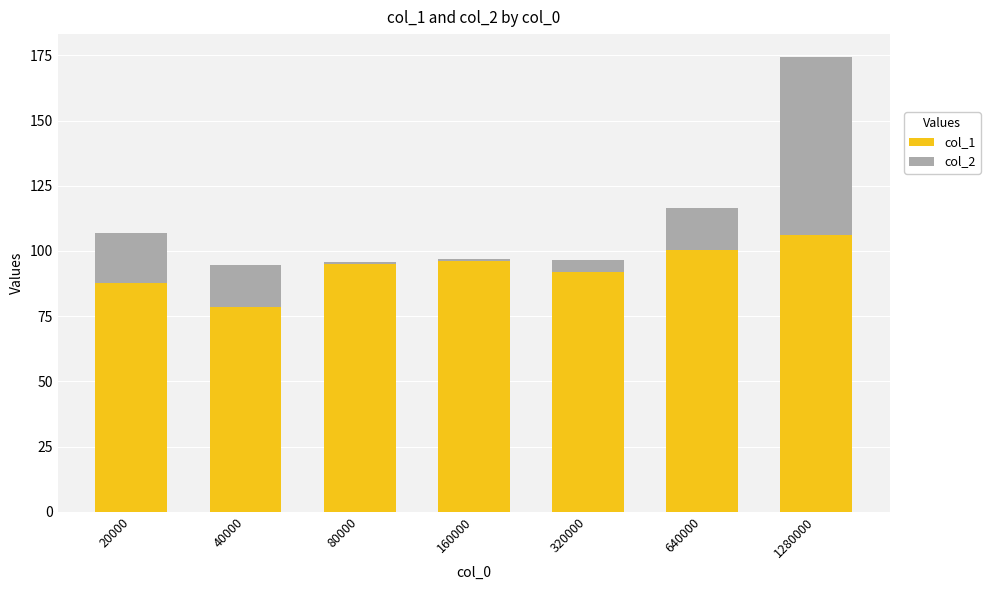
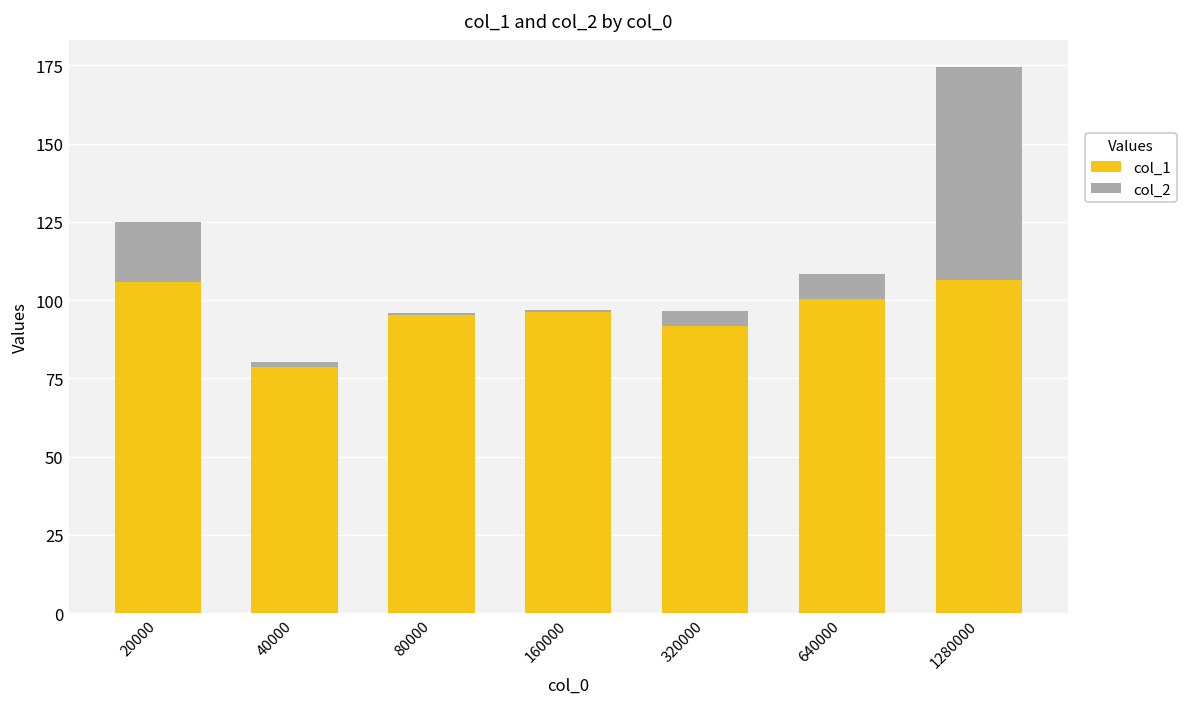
col_1, 20000: 88 -> 106
col_2, 40000: 16 -> 2
col_2, 640000: 16 -> 8
